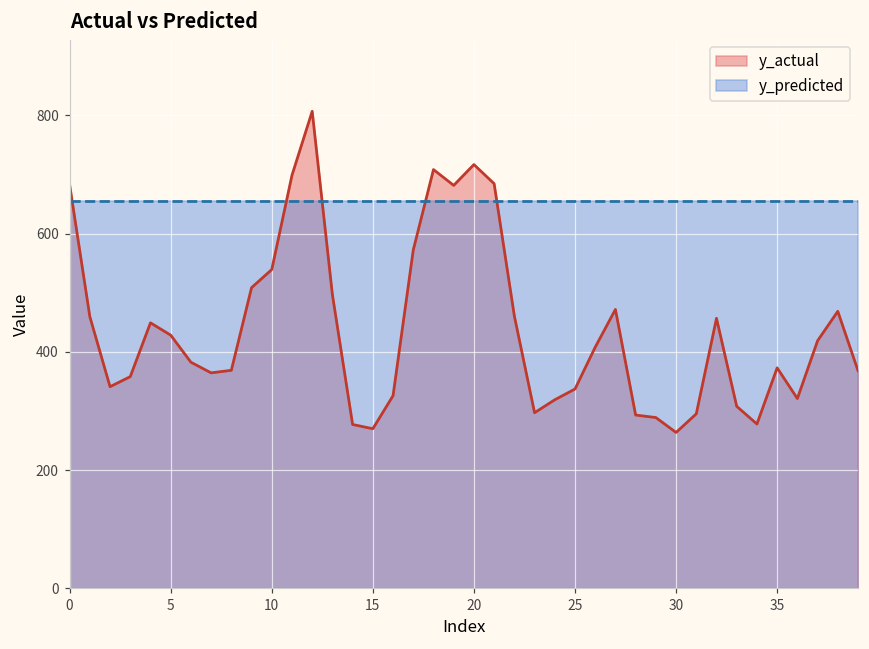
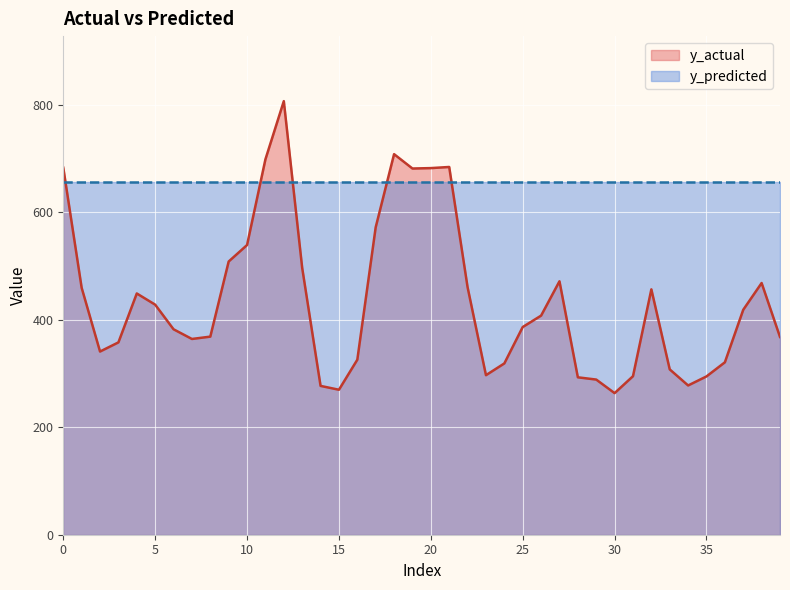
y_actual, 20: 720 -> 680
y_actual, 25: 340 -> 390
y_actual, 35: 370 -> 290
